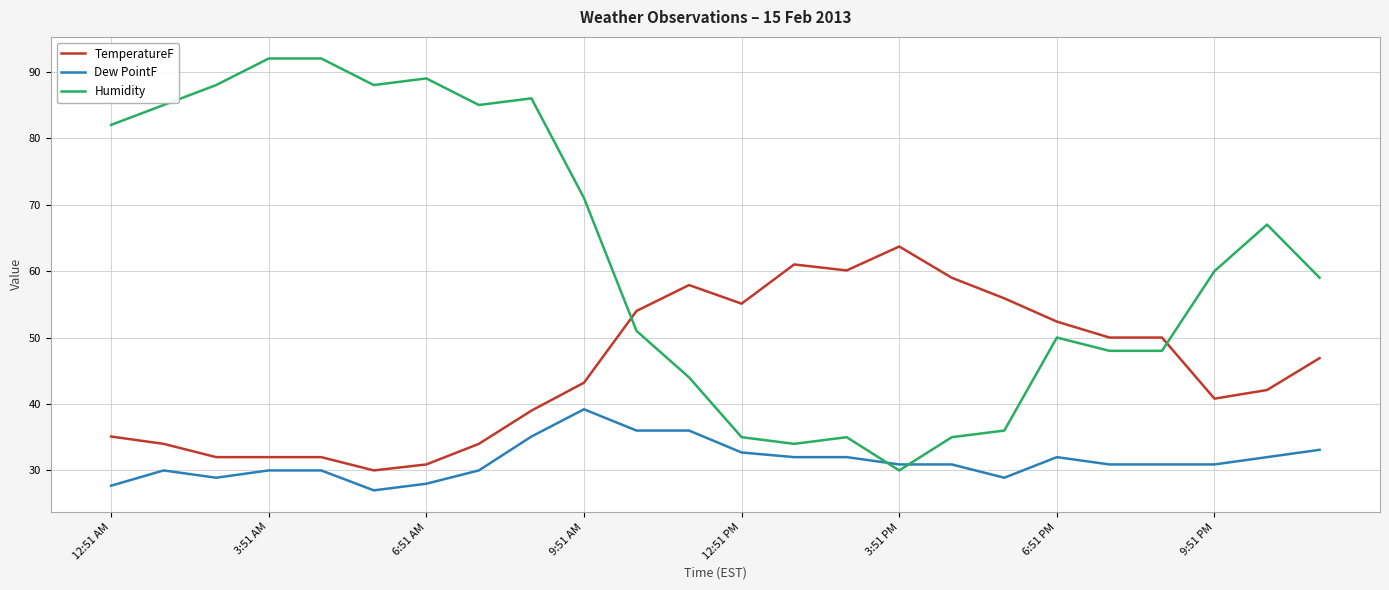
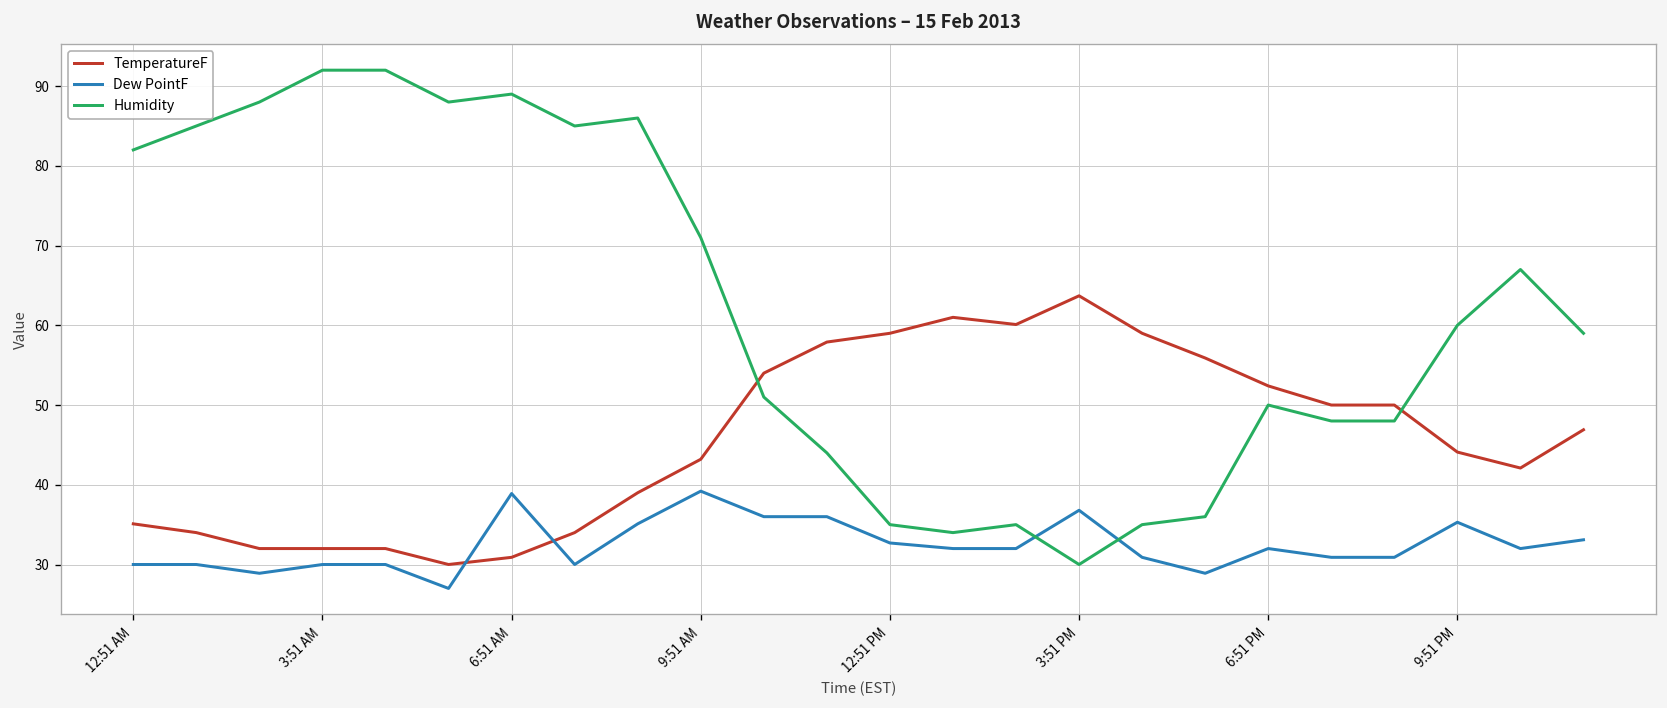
Dew PointF, 12:51 AM: 28 -> 30
Dew PointF, 6:51 AM: 28 -> 39
TemperatureF, 12:51 PM: 55 -> 59
Dew PointF, 3:51 PM: 31 -> 37
TemperatureF, 9:51 PM: 41 -> 44
Dew PointF, 9:51 PM: 31 -> 35
